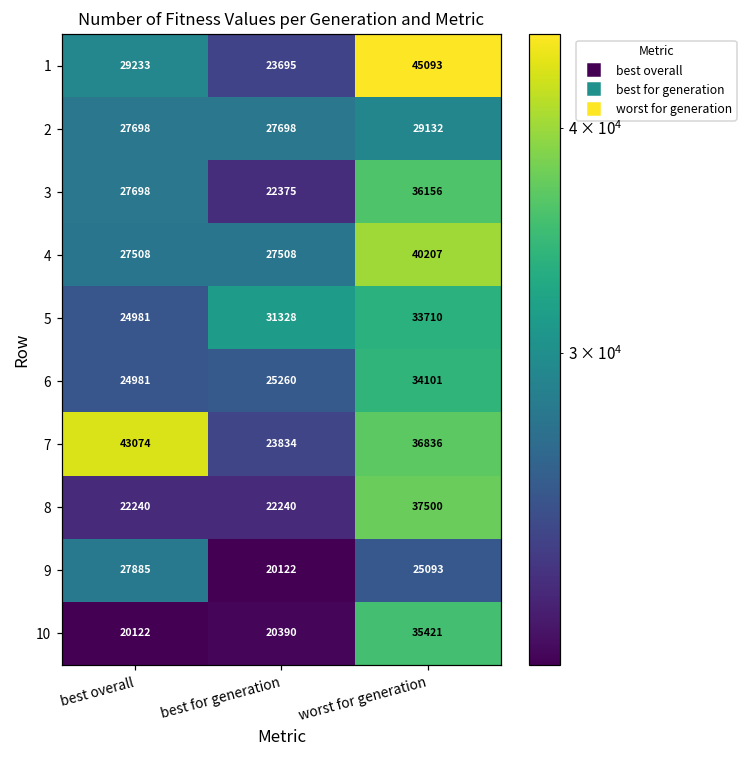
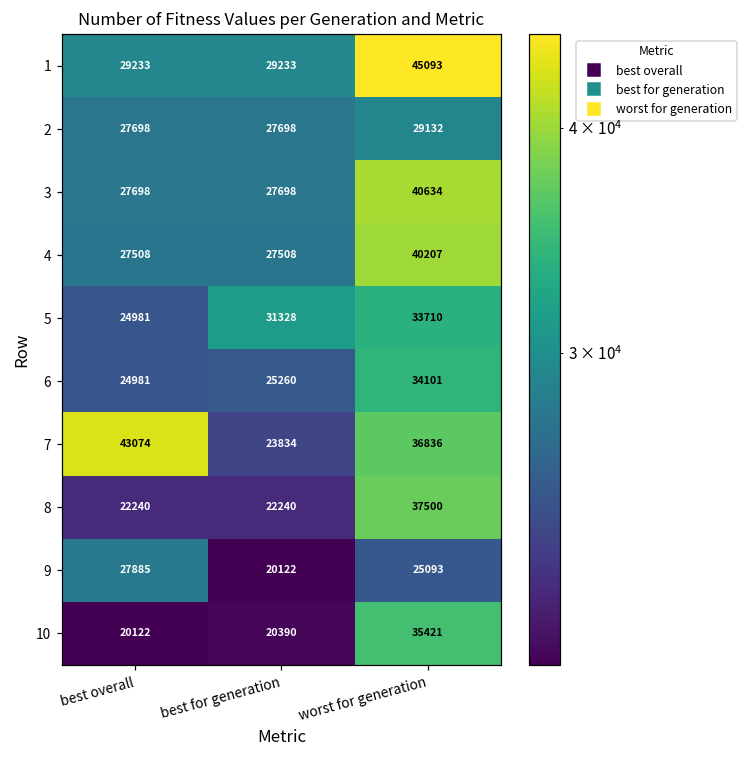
1, best for generation: 23695 -> 29233
3, best for generation: 22375 -> 27698
3, worst for generation: 36156 -> 40634
